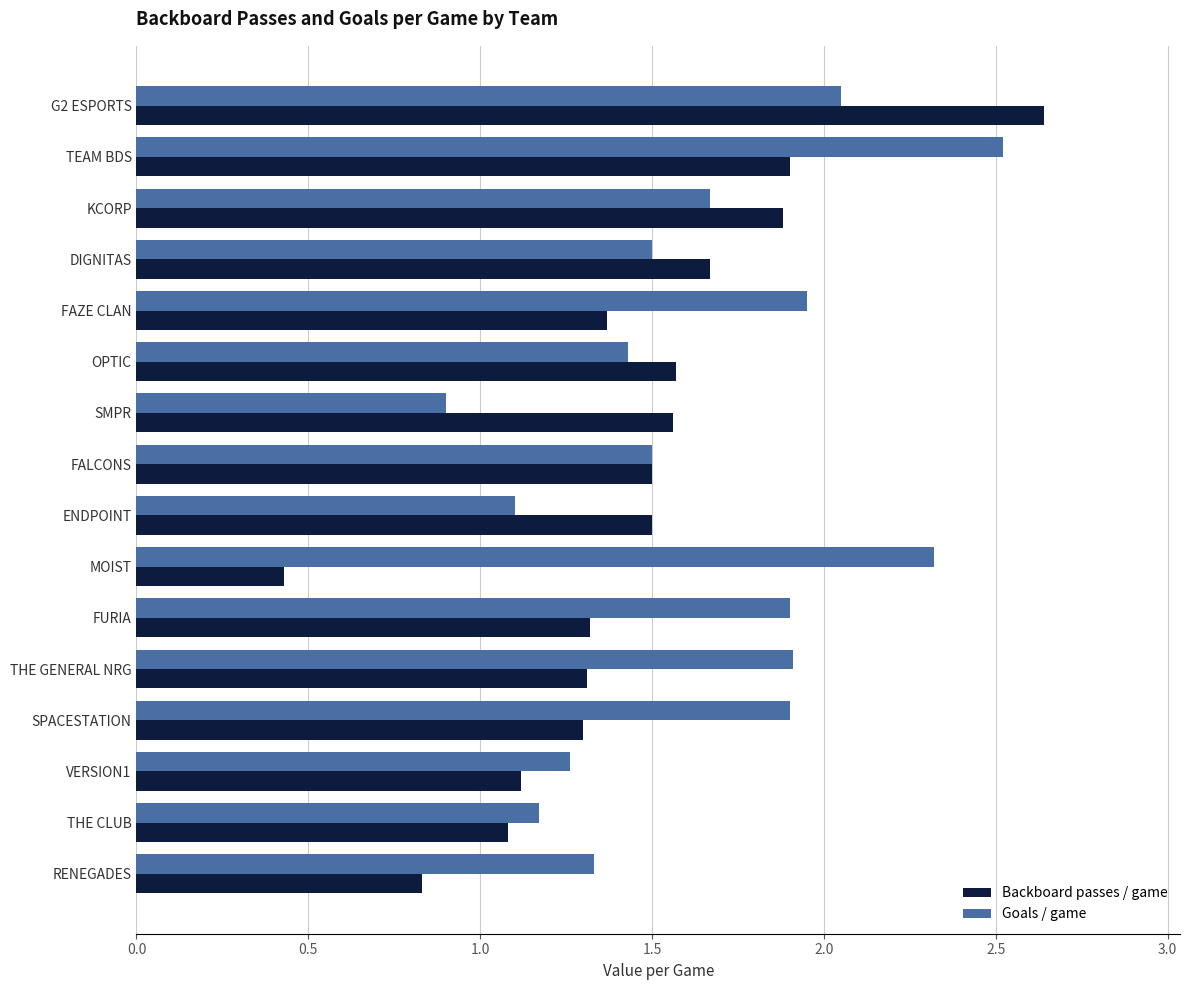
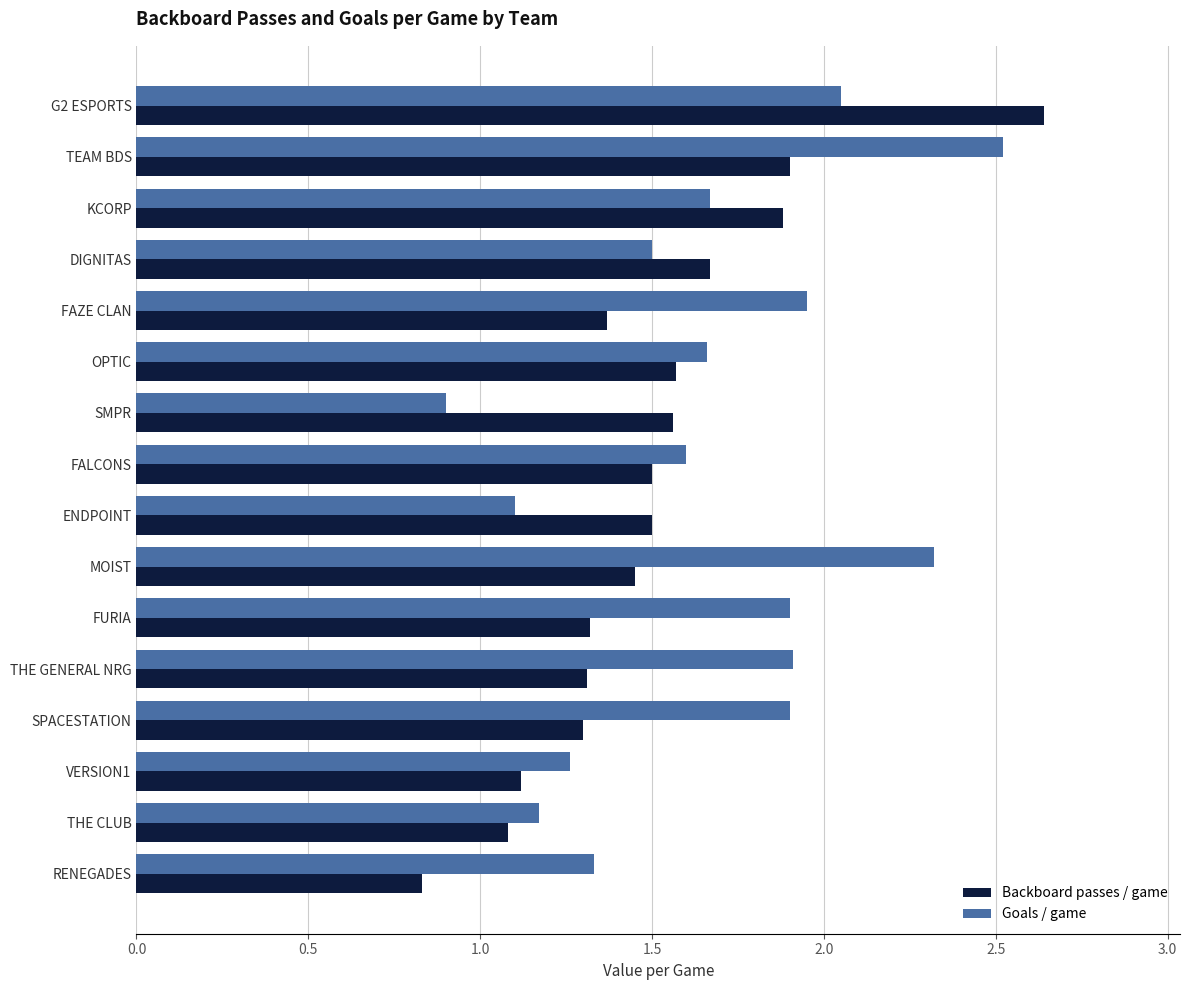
Goals / game, OPTIC: 1.43 -> 1.66
Goals / game, FALCONS: 1.5 -> 1.6
Backboard passes / game, MOIST: 0.43 -> 1.45
